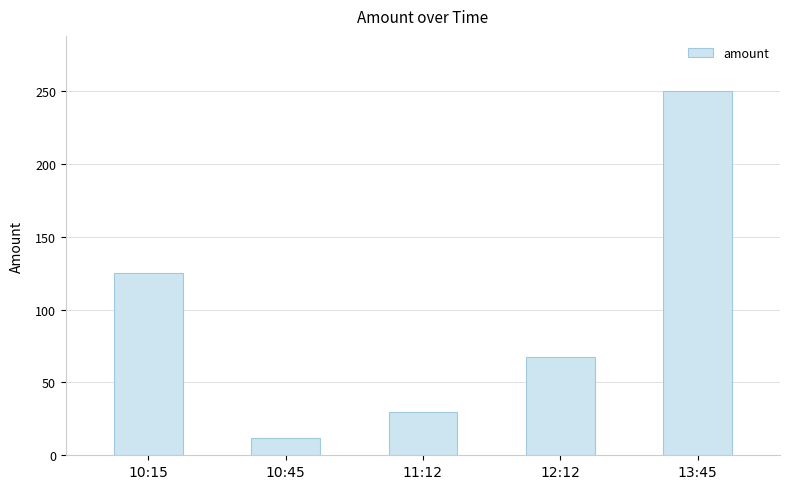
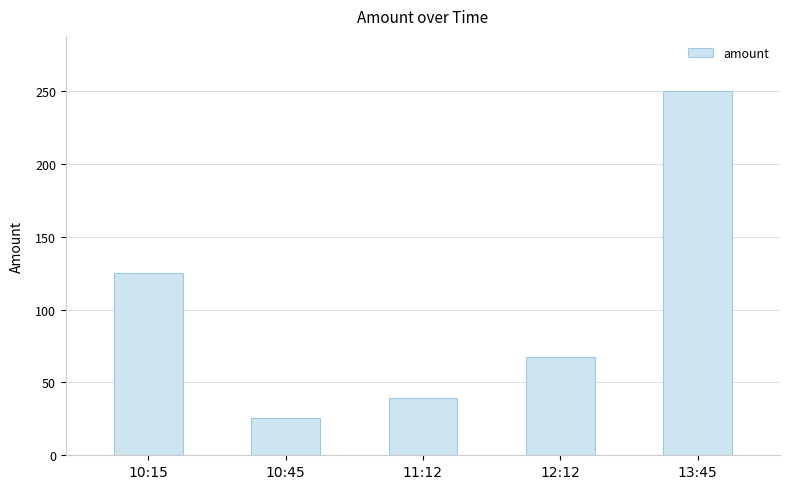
10:45: 12 -> 26
11:12: 30 -> 39
